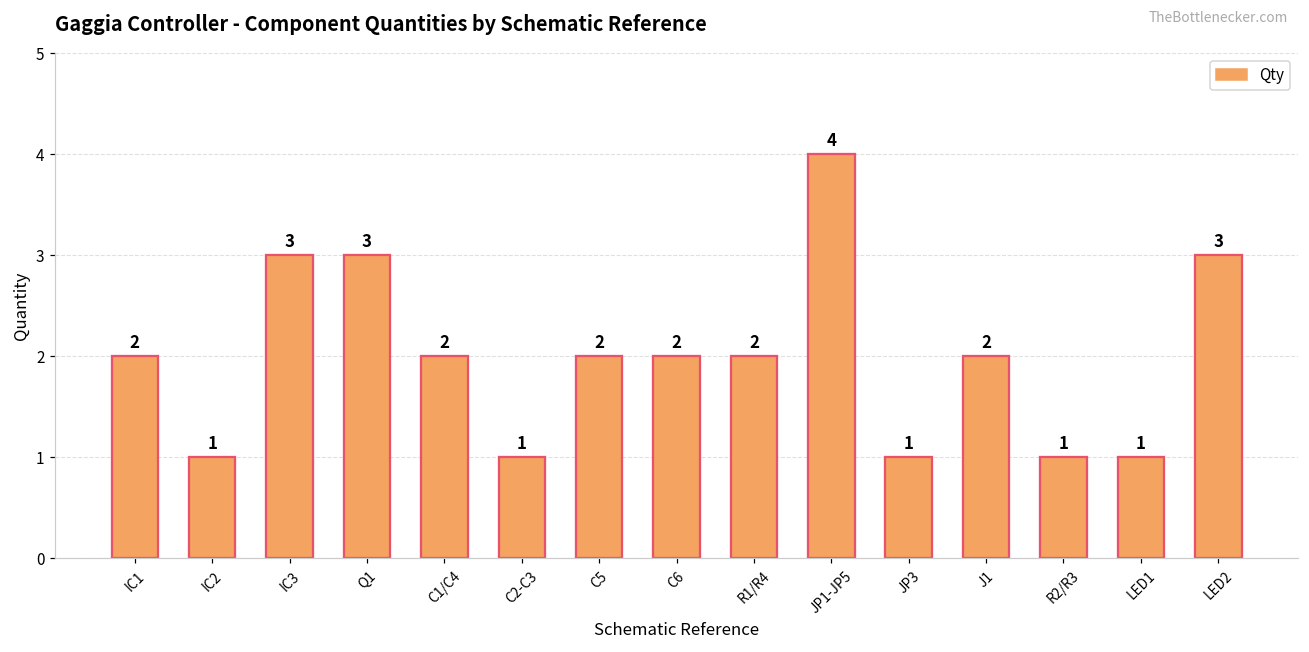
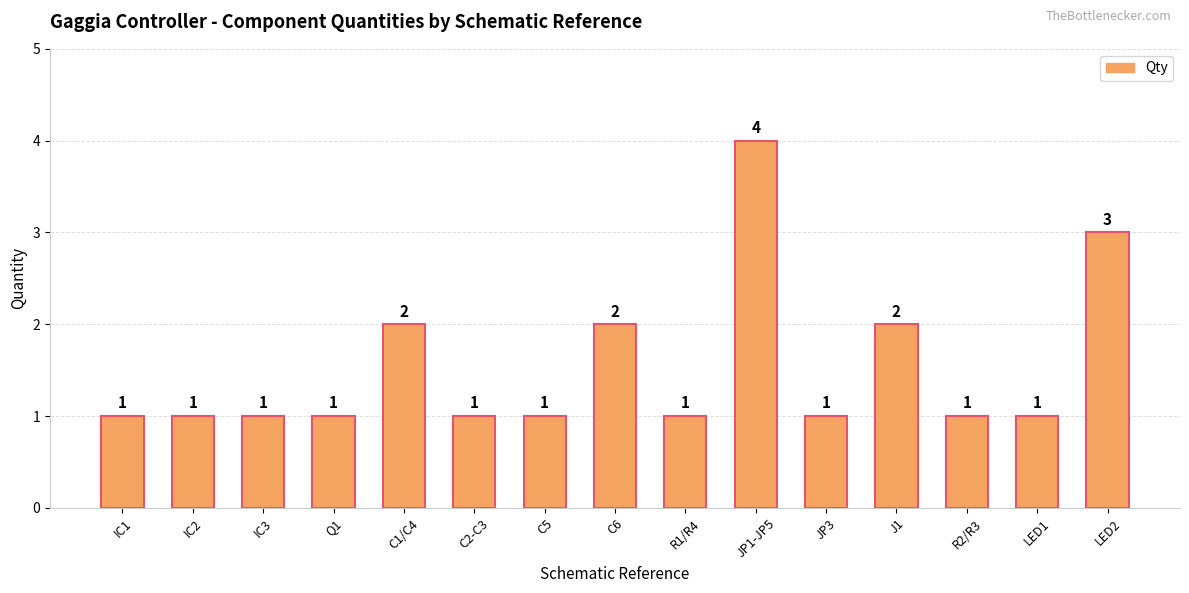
IC1: 2 -> 1
IC3: 3 -> 1
Q1: 3 -> 1
C5: 2 -> 1
R1/R4: 2 -> 1
